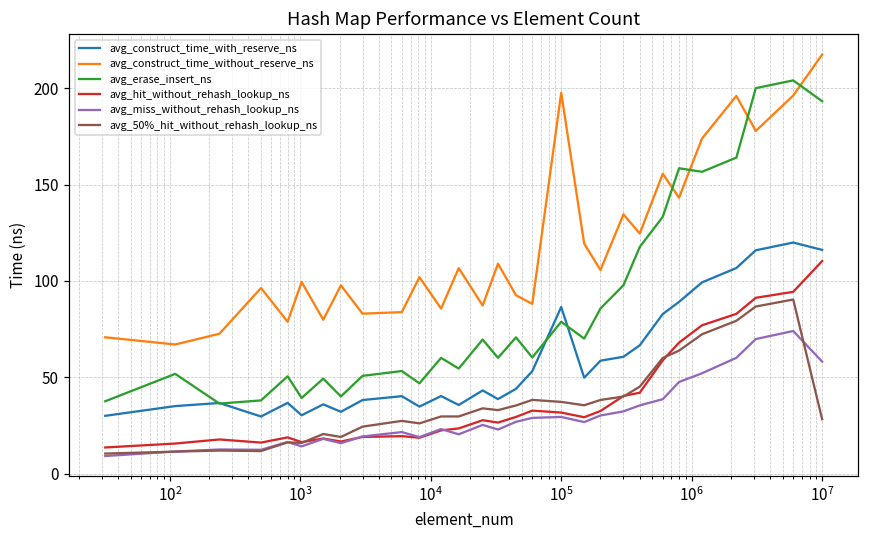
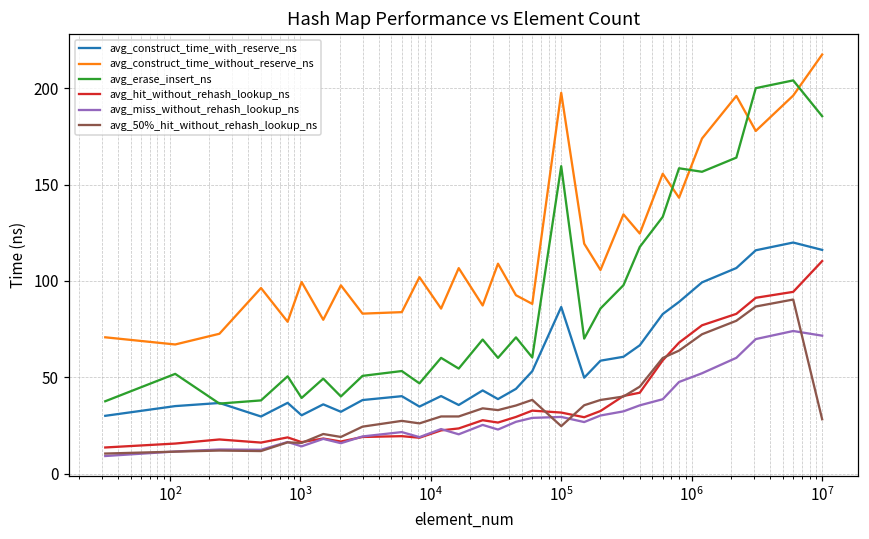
avg_erase_insert_ns, 10^5: 79 -> 160
avg_50%_hit_without_rehash_lookup_ns, 10^5: 37 -> 25
avg_erase_insert_ns, 10^7: 193 -> 185
avg_miss_without_rehash_lookup_ns, 10^7: 58 -> 72
